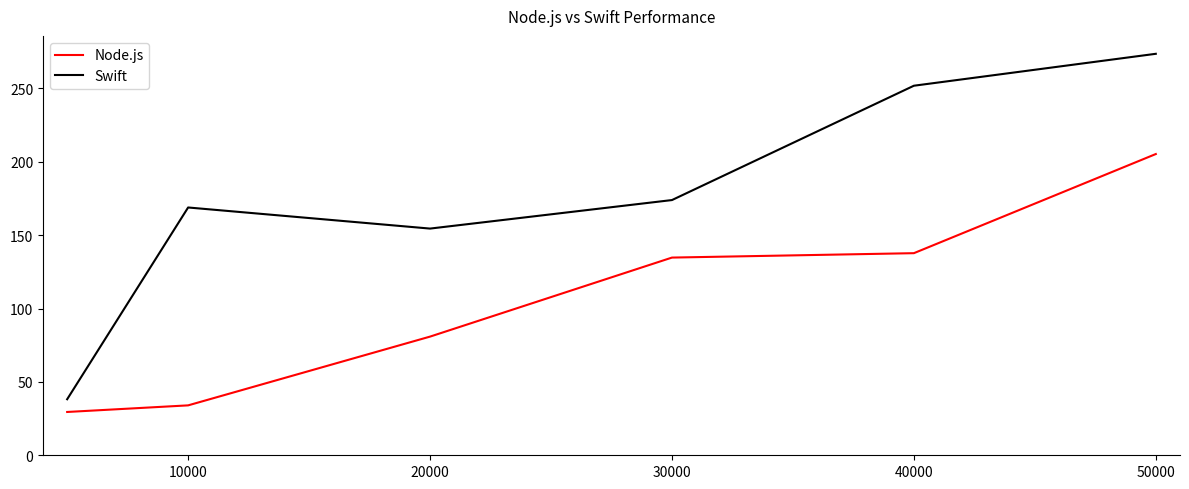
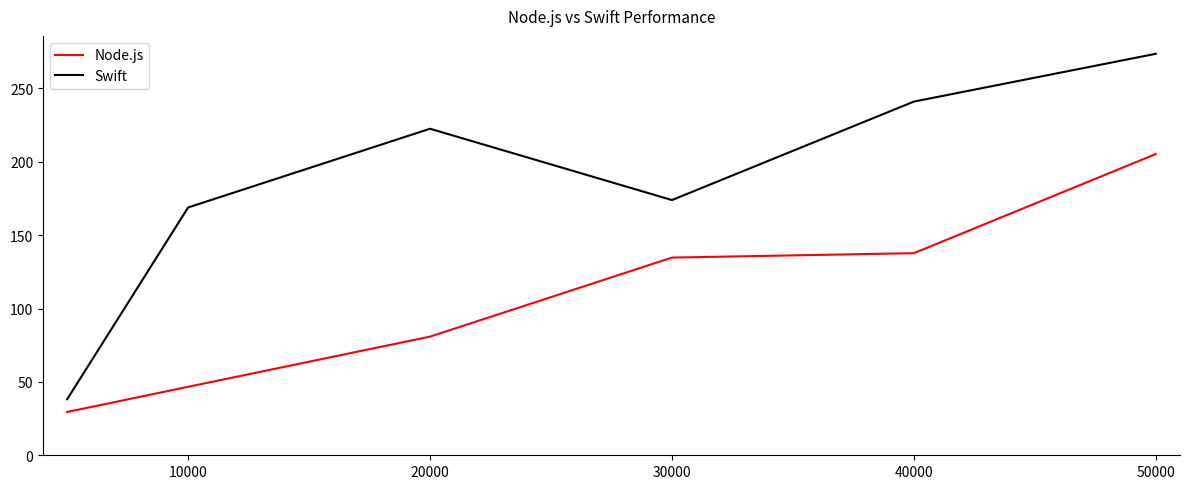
Node.js, 10000: 34 -> 47
Swift, 20000: 154 -> 222
Swift, 40000: 252 -> 241
